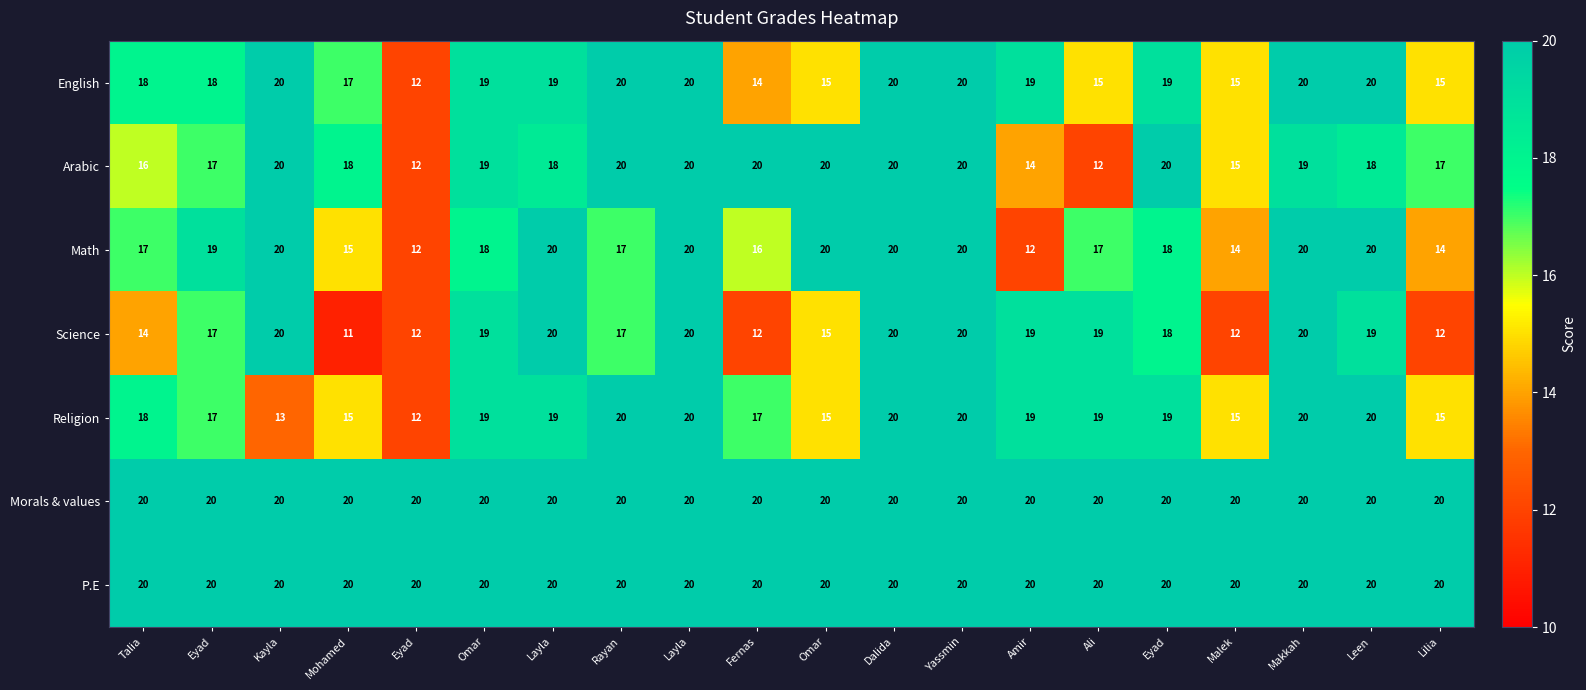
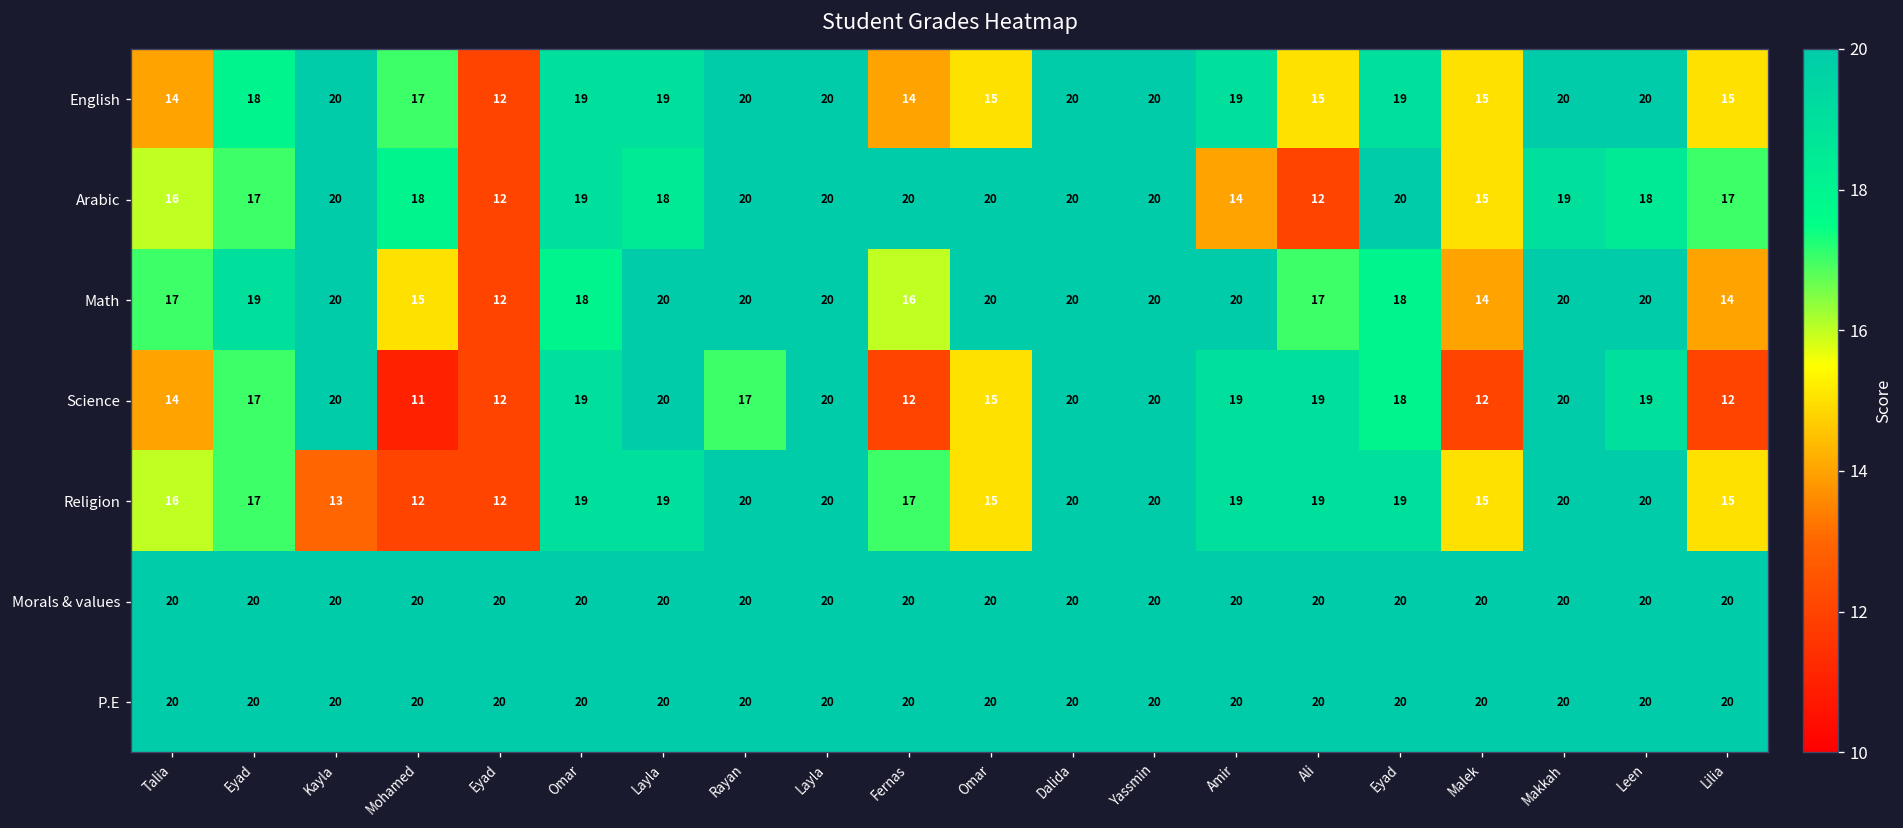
English, Talia: 18 -> 14
Math, Rayan: 17 -> 20
Math, Amir: 12 -> 20
Religion, Talia: 18 -> 16
Religion, Mohamed: 15 -> 12
